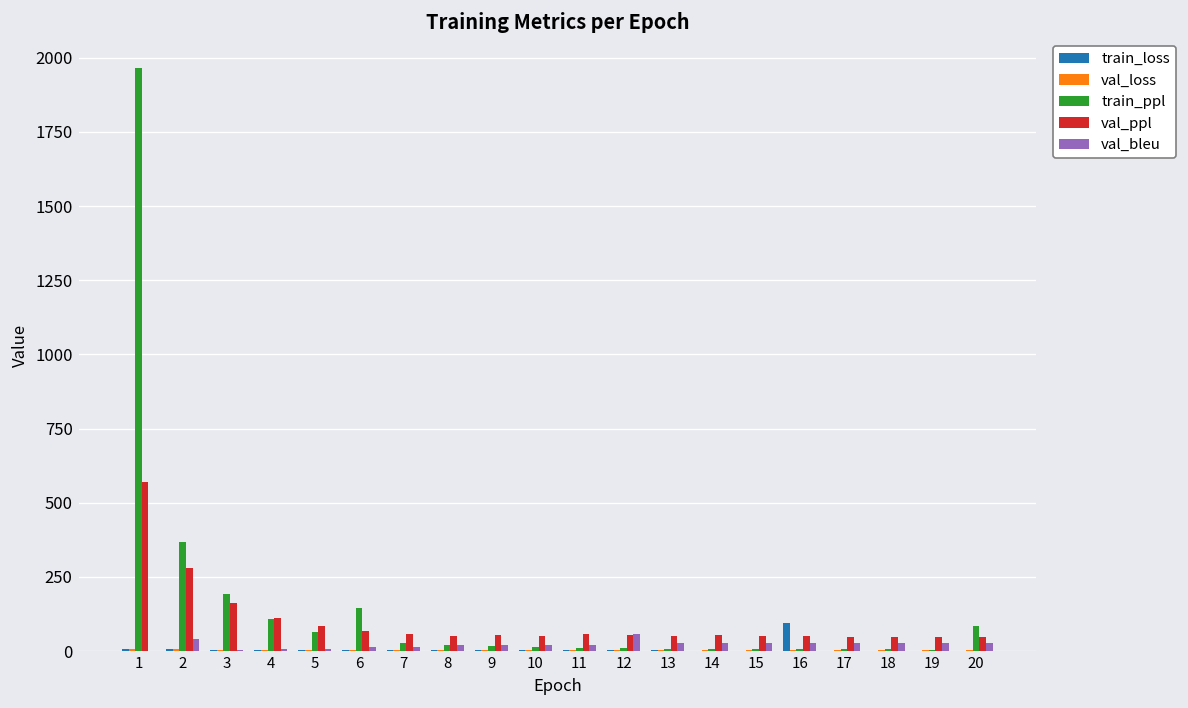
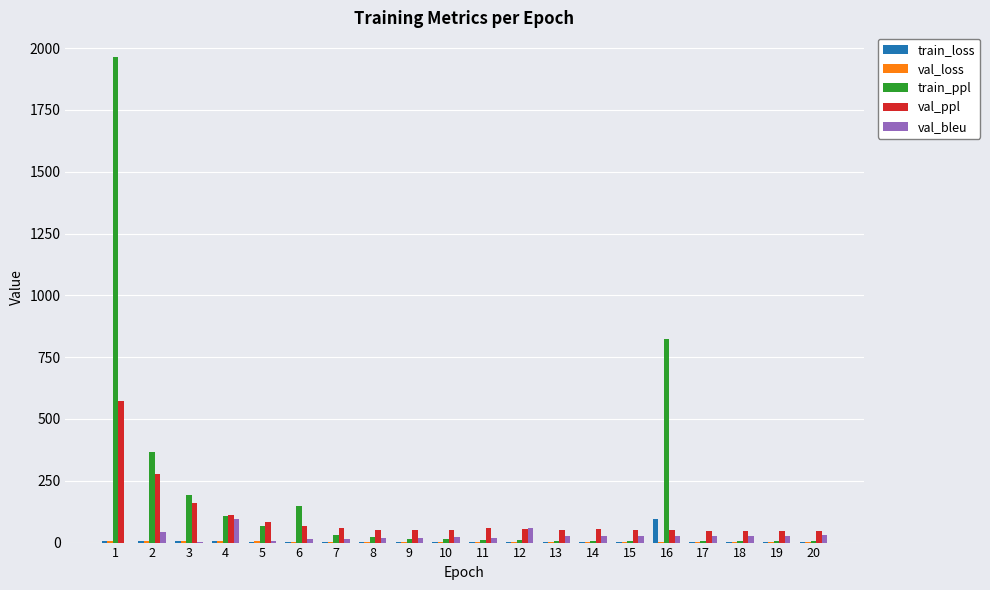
val_bleu, 4: 10 -> 100
train_ppl, 16: 10 -> 820
train_ppl, 20: 80 -> 10
